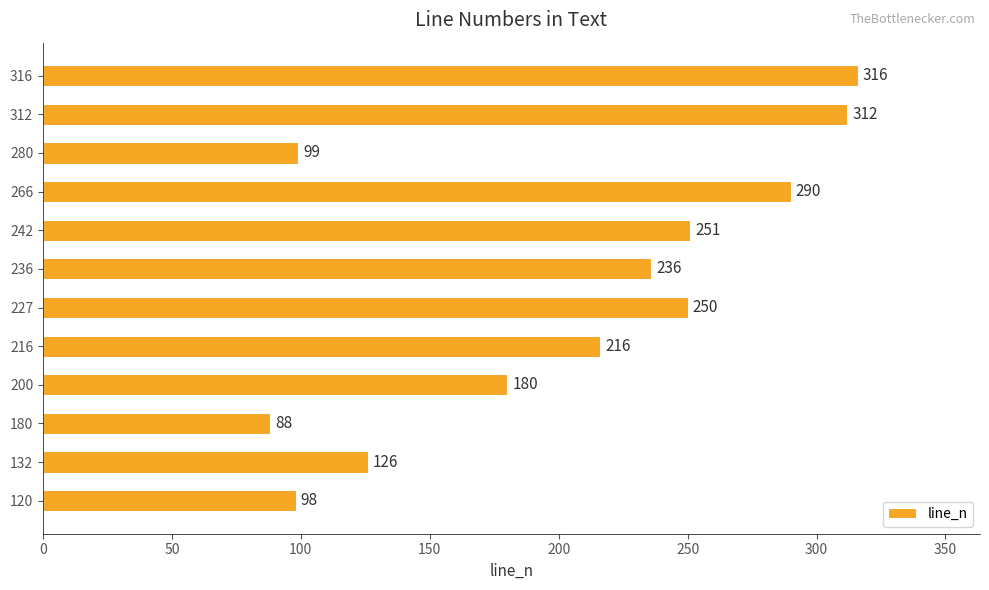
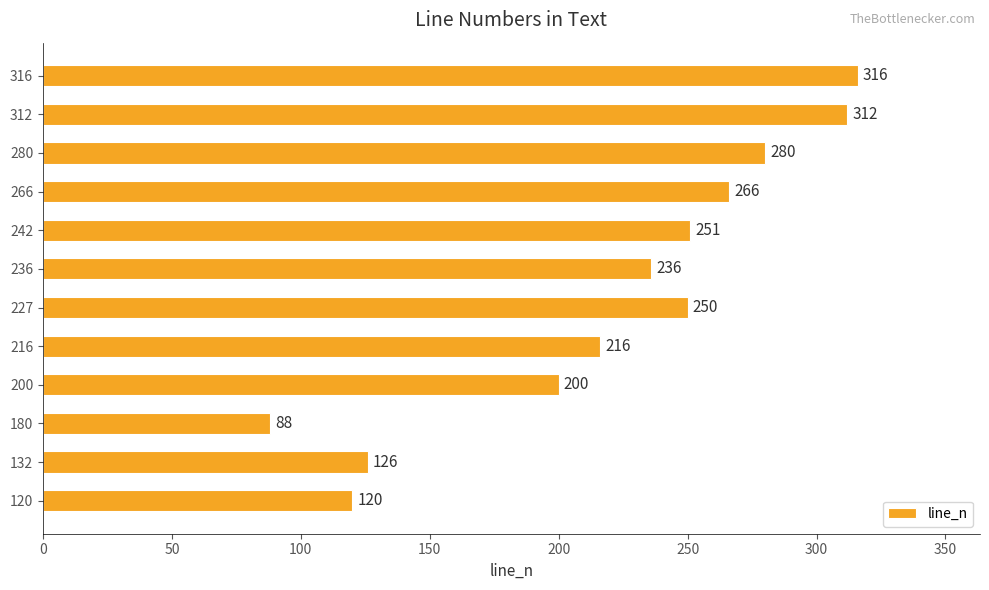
280: 99 -> 280
266: 290 -> 266
200: 180 -> 200
120: 98 -> 120
